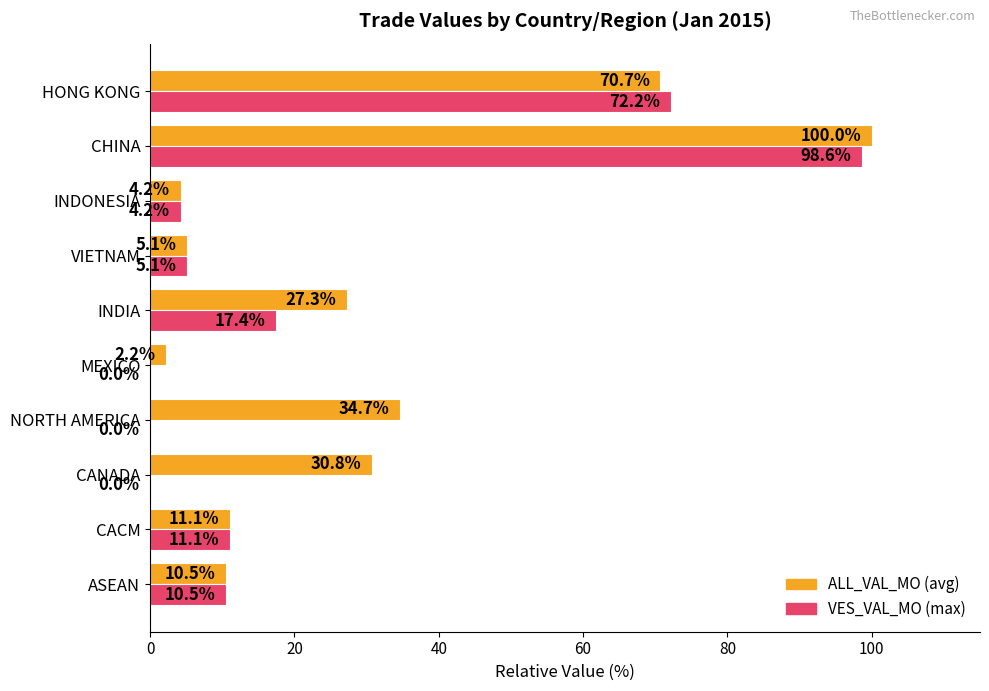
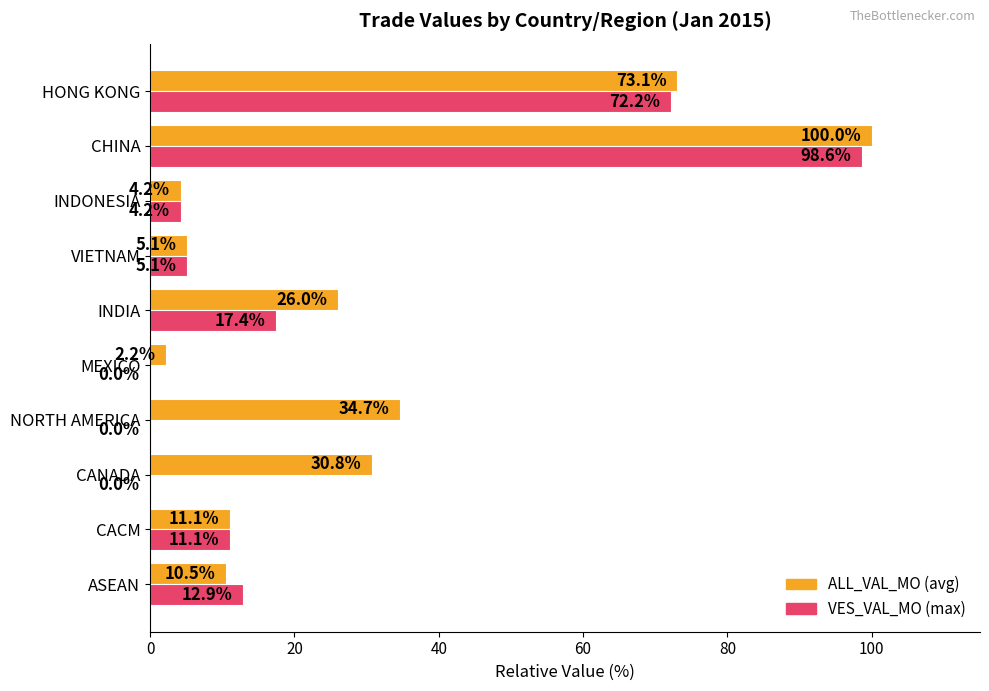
ALL_VAL_MO (avg), HONG KONG: 70.7% -> 73.1%
ALL_VAL_MO (avg), INDIA: 27.3% -> 26.0%
VES_VAL_MO (max), ASEAN: 10.5% -> 12.9%
